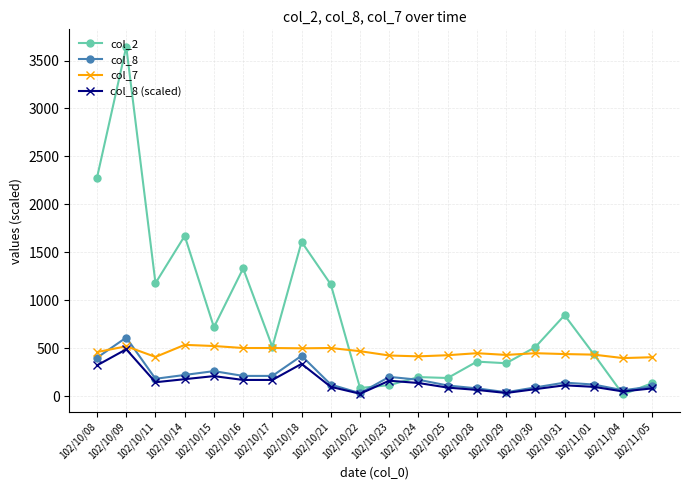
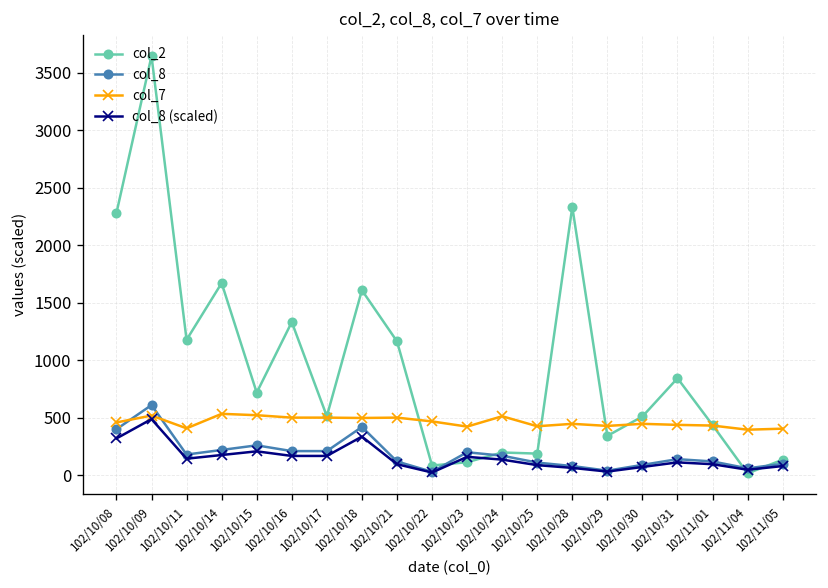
col_7, 102/10/24: 400 -> 500
col_2, 102/10/28: 400 -> 2300
